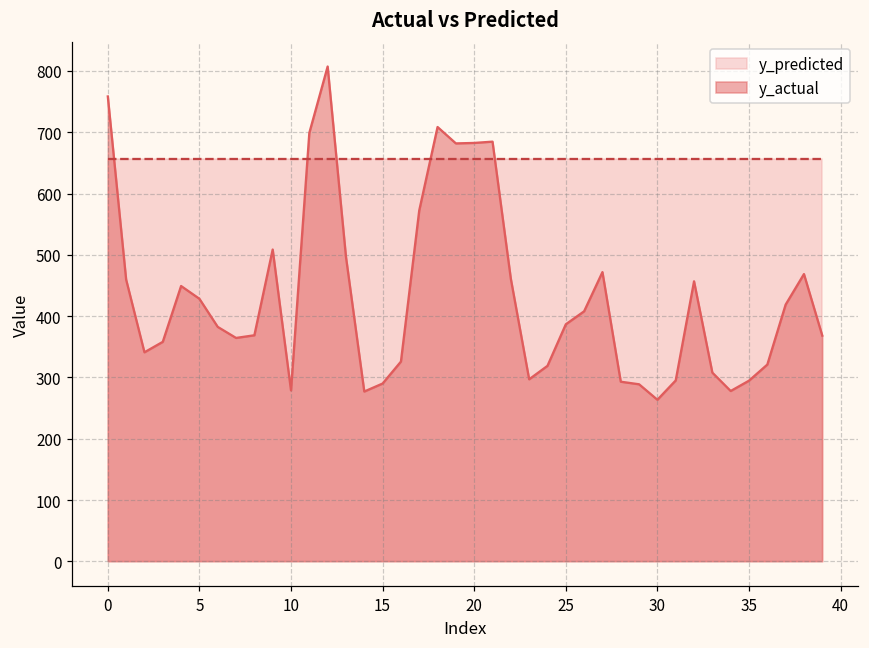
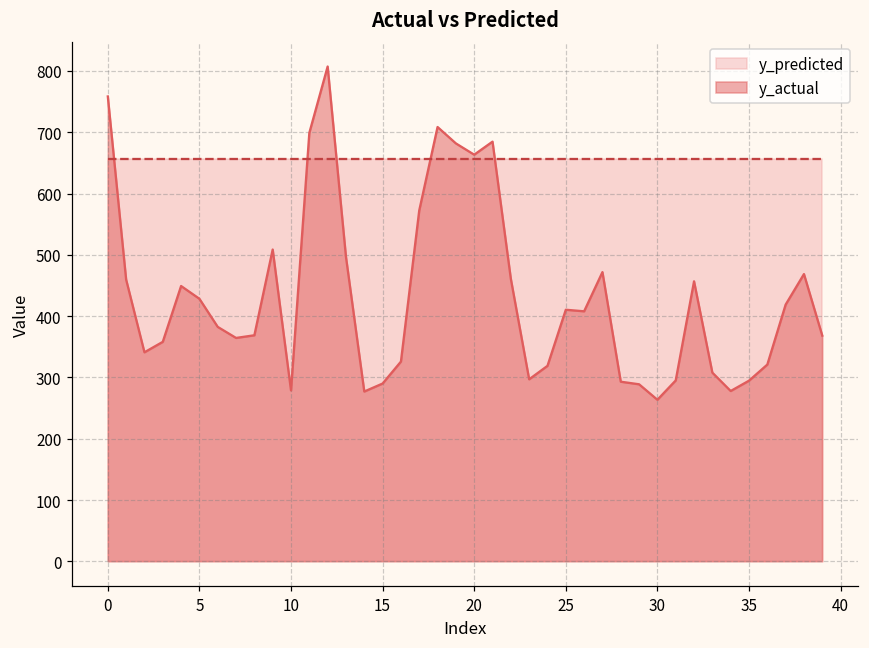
y_actual, 20: 680 -> 660
y_actual, 25: 390 -> 410
